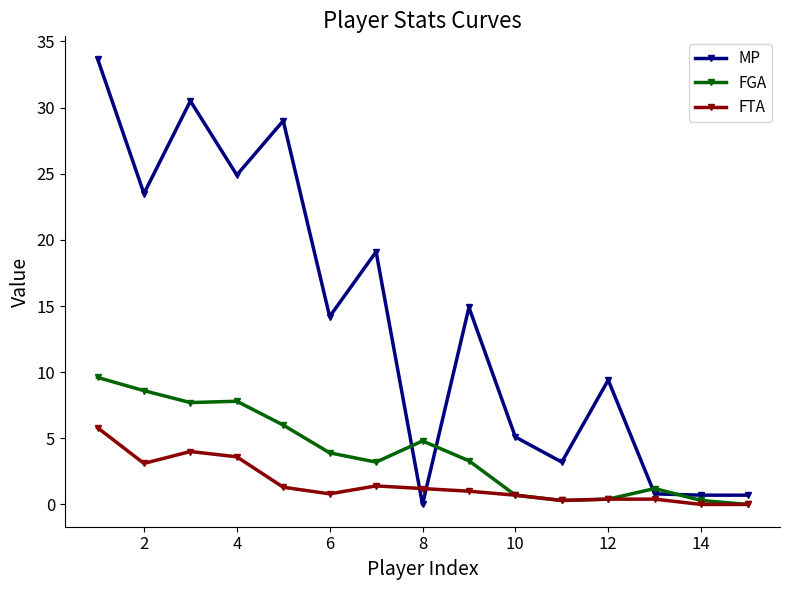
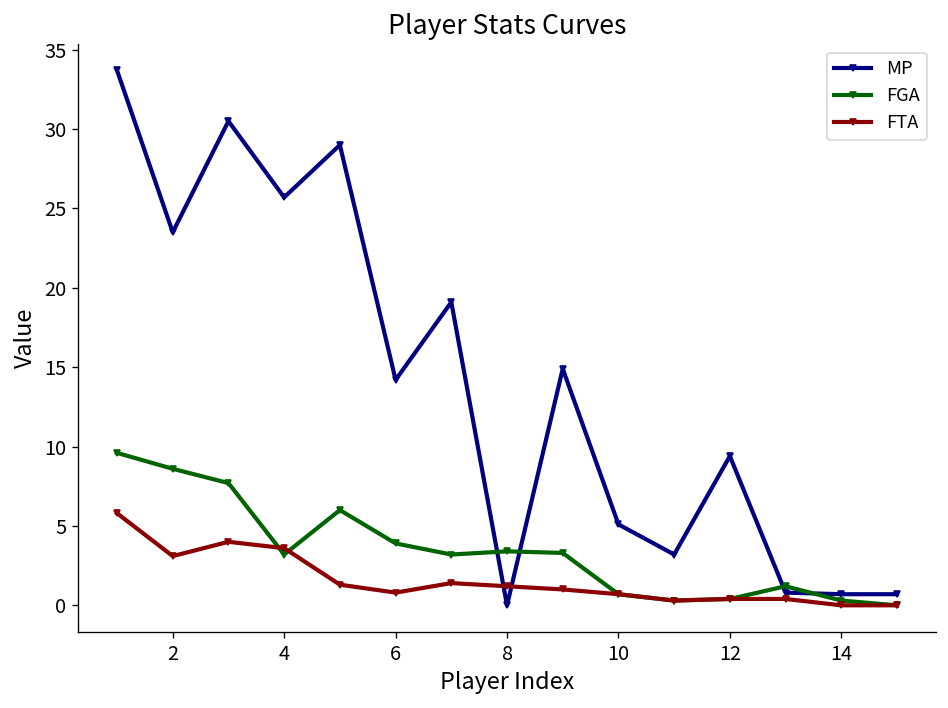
MP, 4: 24.9 -> 25.7
FGA, 4: 7.8 -> 3.2
FGA, 8: 4.8 -> 3.4
